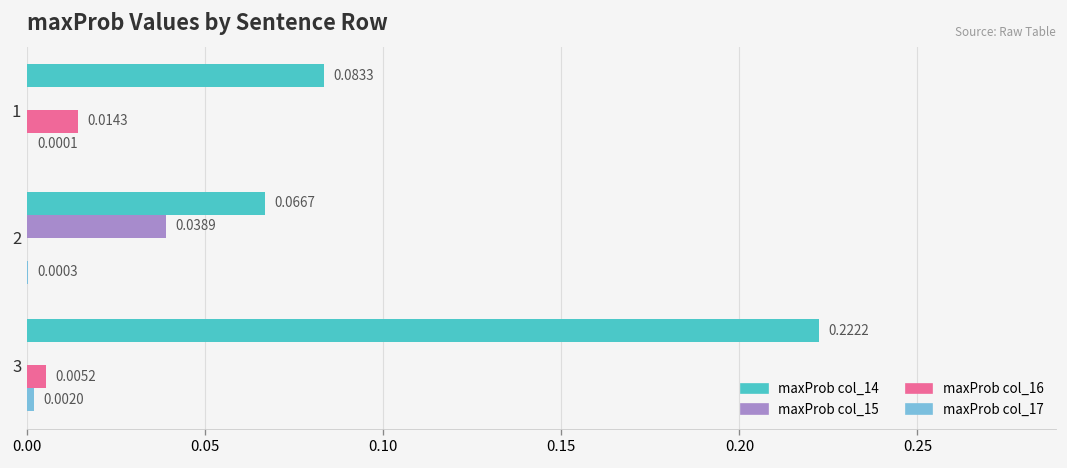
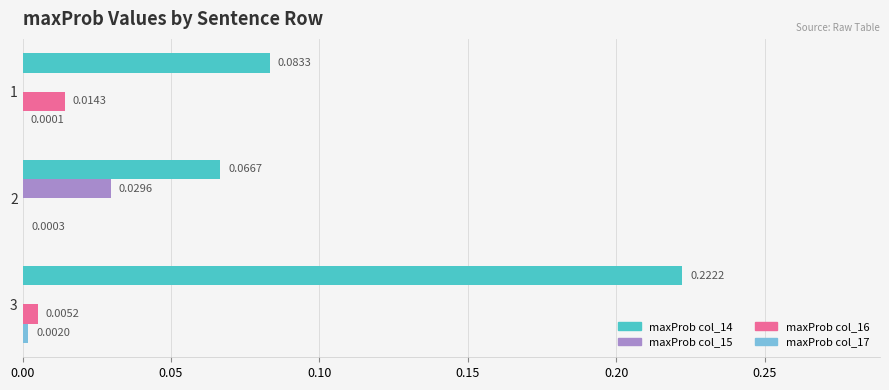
maxProb col_15, 2: 0.0389 -> 0.0296
